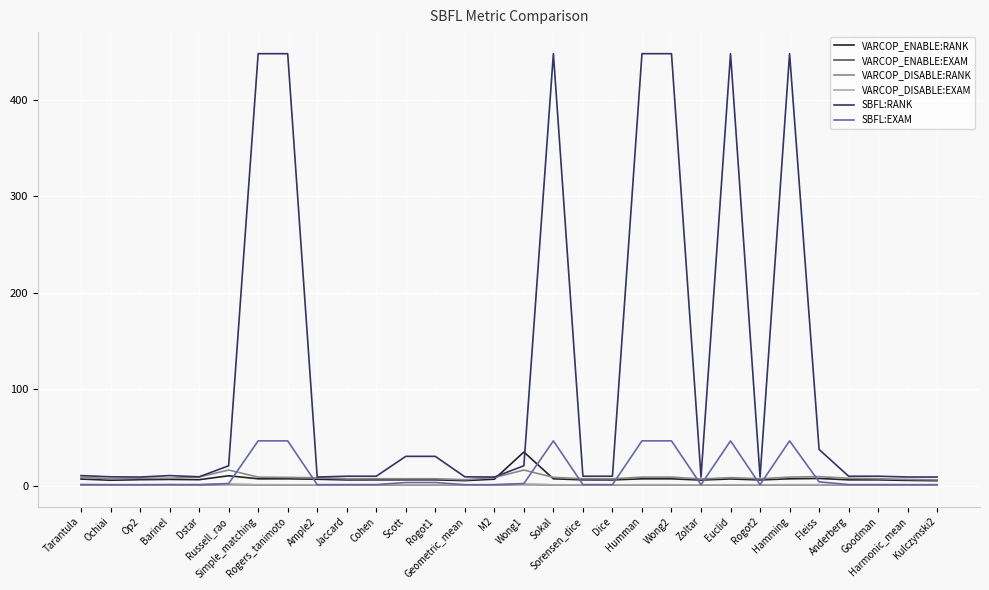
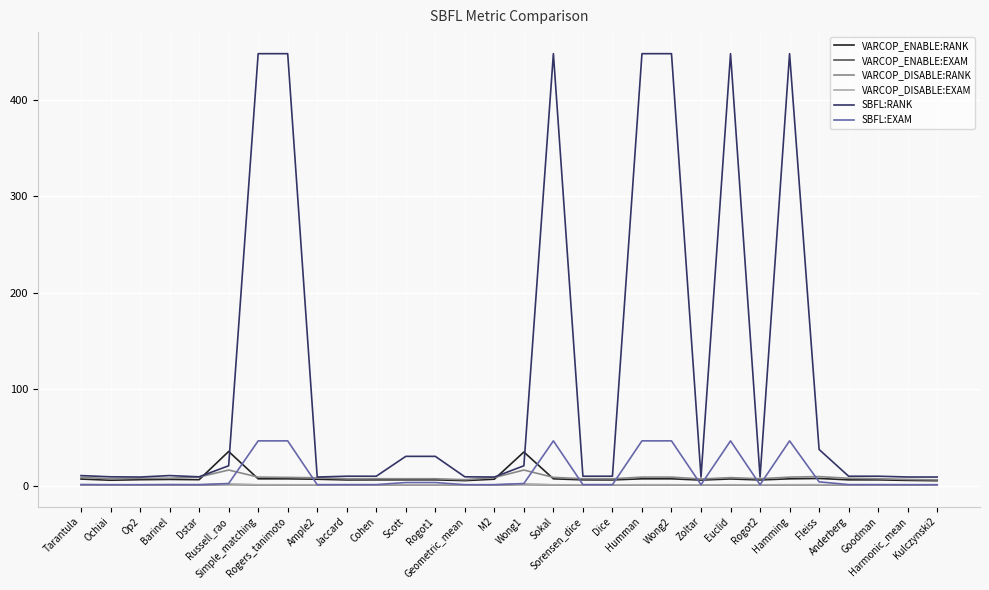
VARCOP_ENABLE:RANK, Russell_rao: 10 -> 40
